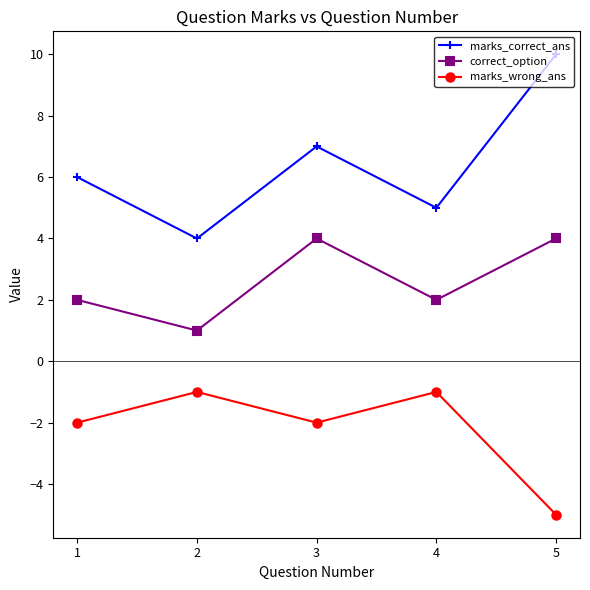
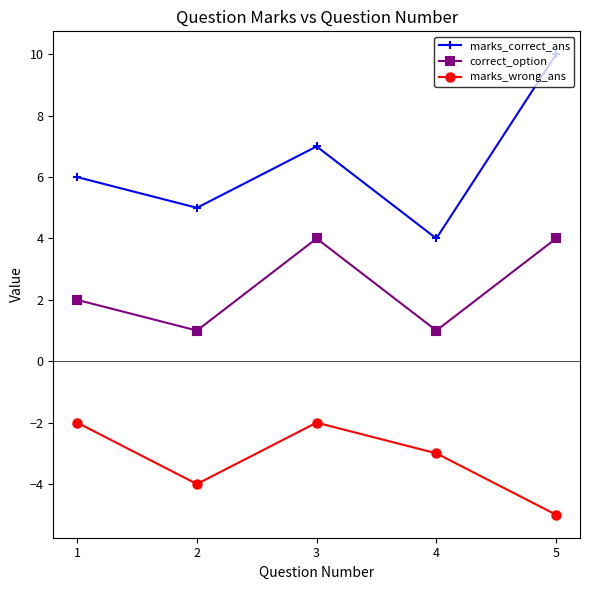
marks_correct_ans, 2: 4 -> 5
marks_wrong_ans, 2: -1 -> -4
marks_correct_ans, 4: 5 -> 4
correct_option, 4: 2 -> 1
marks_wrong_ans, 4: -1 -> -3
